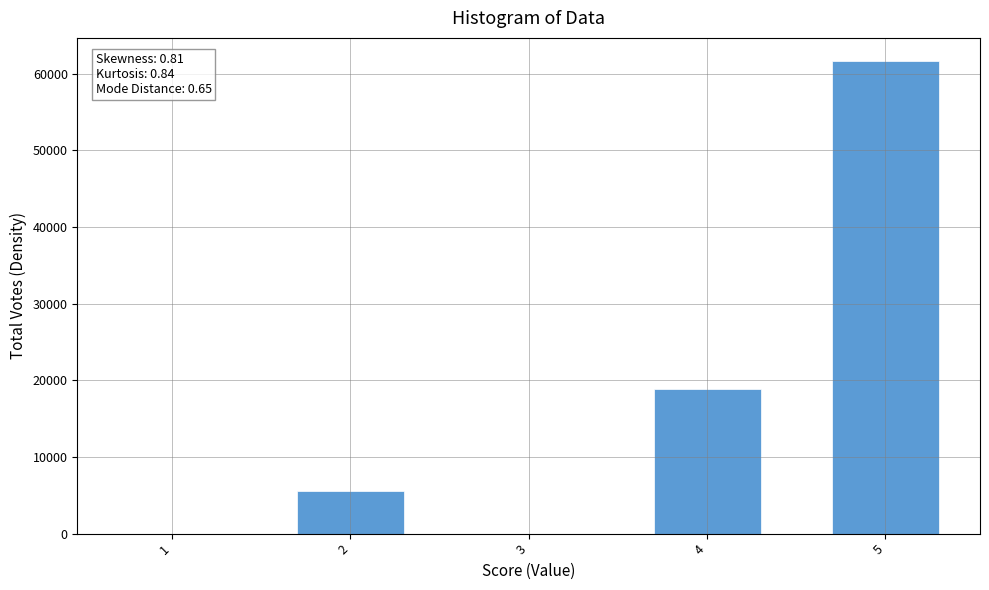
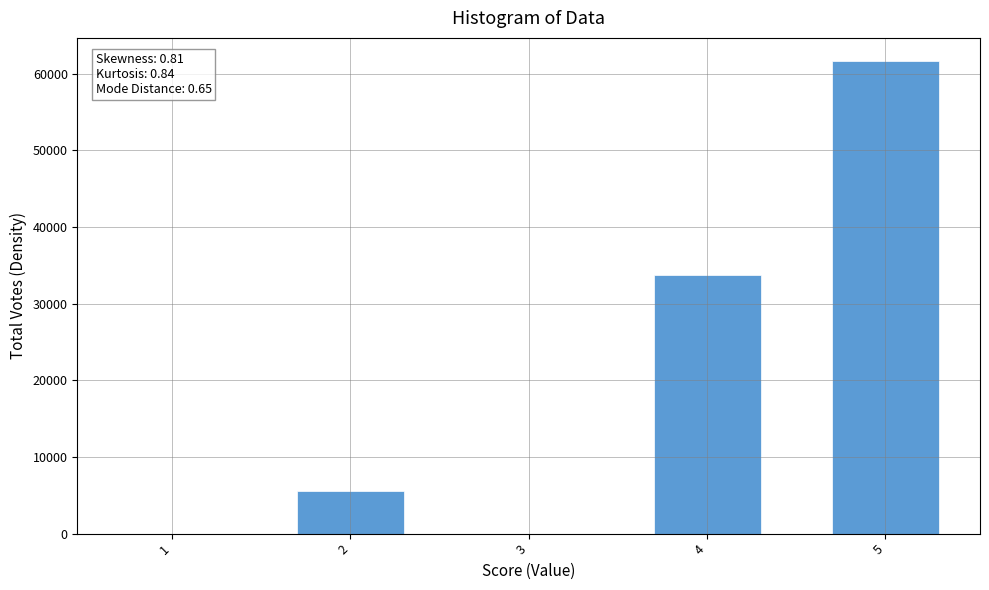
4: 19000 -> 34000
